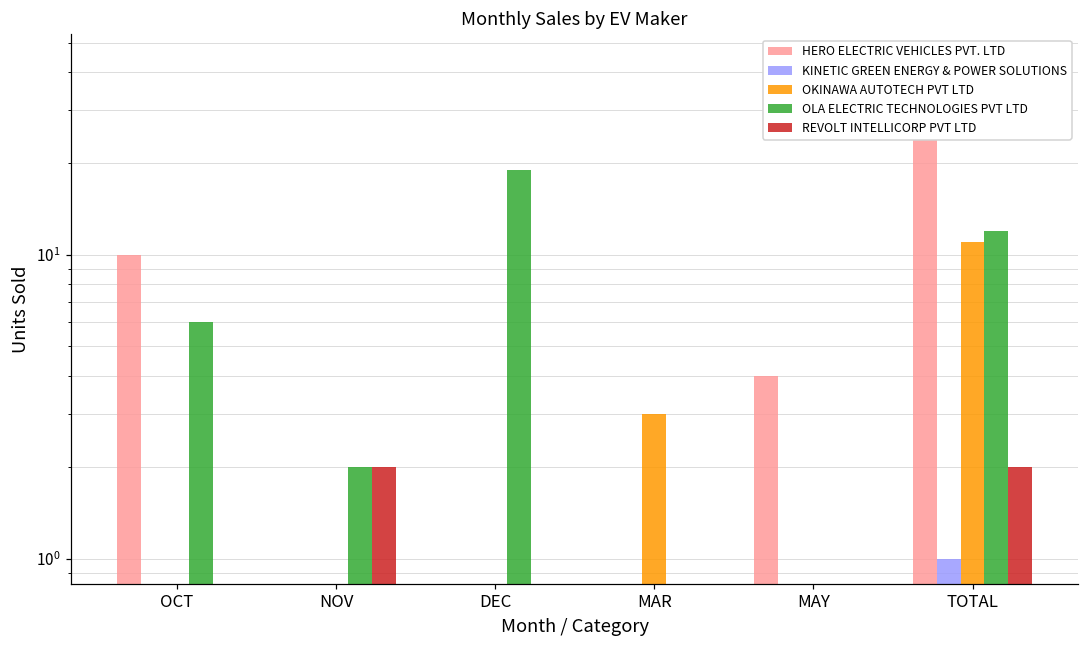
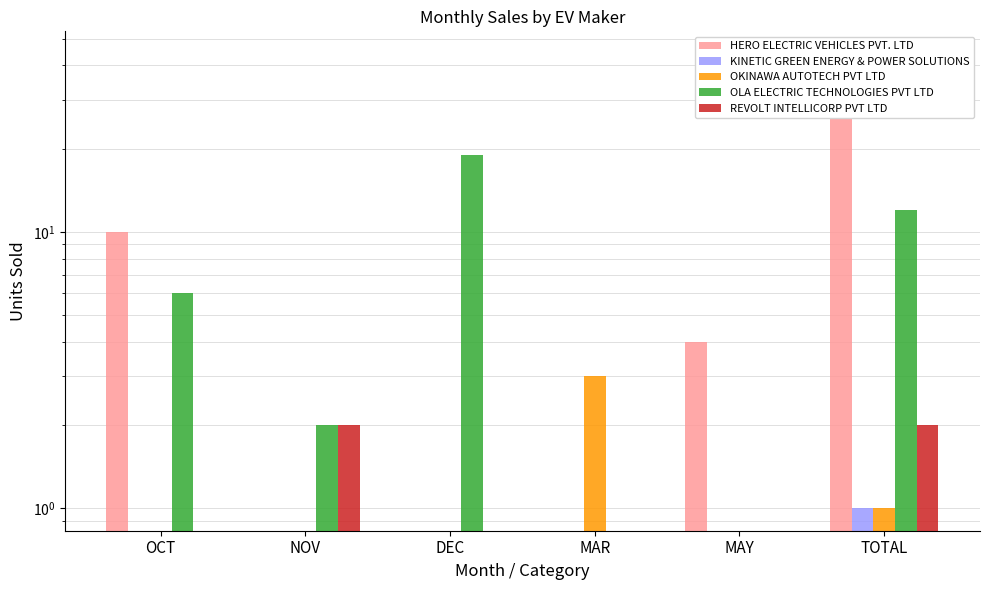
OKINAWA AUTOTECH PVT LTD, TOTAL: 11 -> 1
